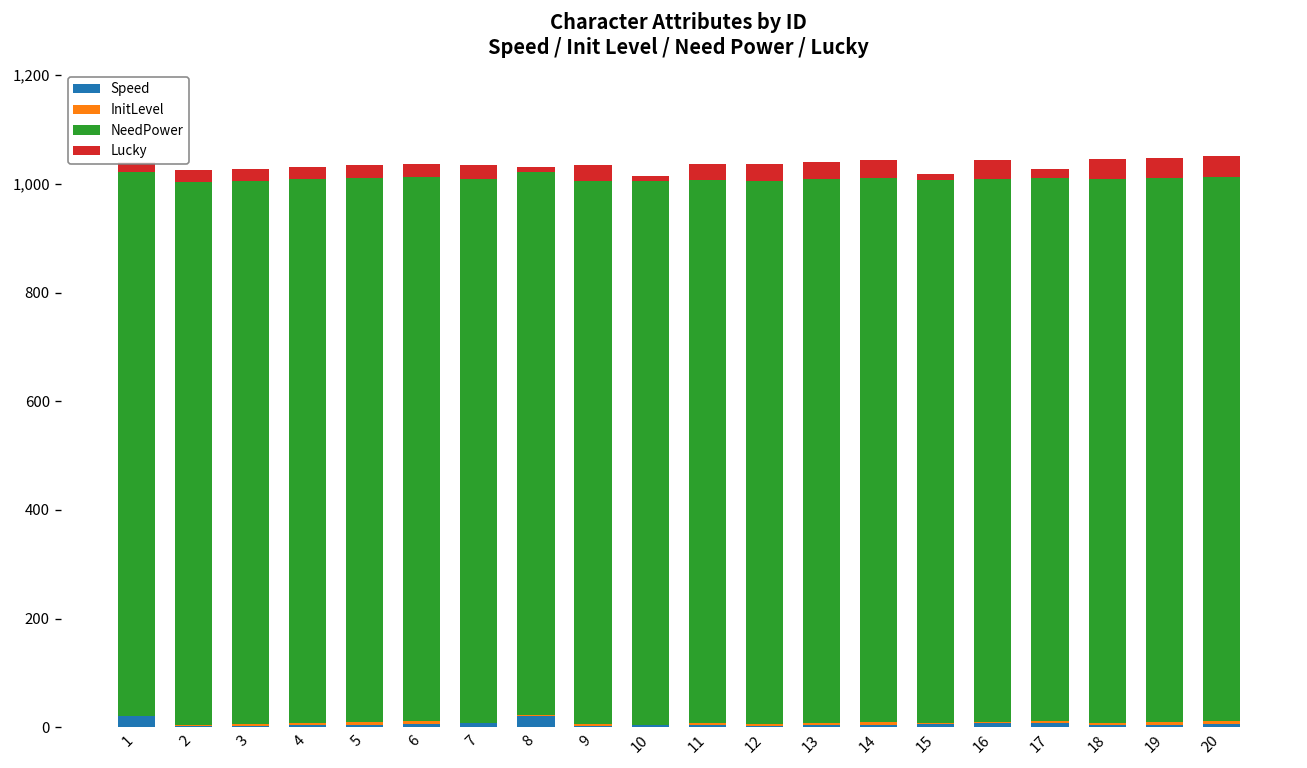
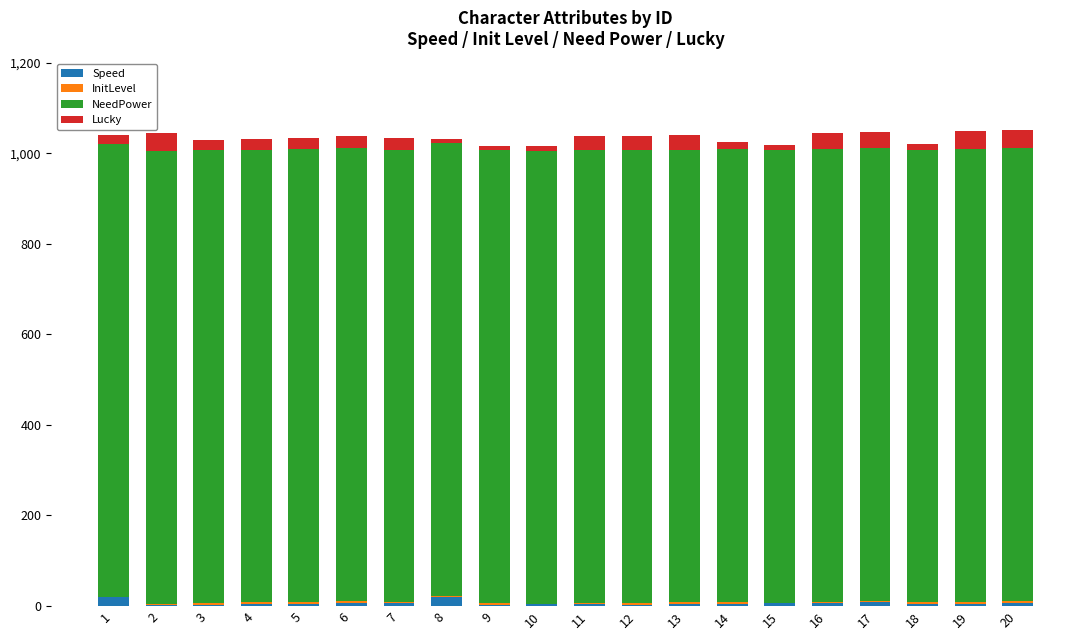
Lucky, 2: 20 -> 40
Lucky, 9: 30 -> 10
Lucky, 14: 30 -> 20
Lucky, 17: 20 -> 40
Lucky, 18: 40 -> 10
